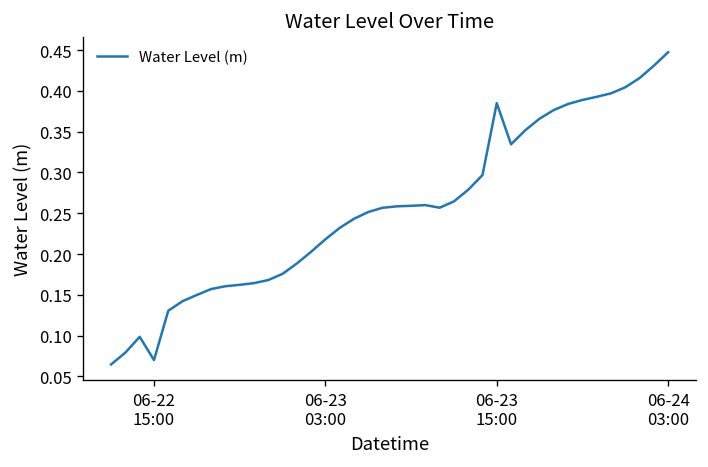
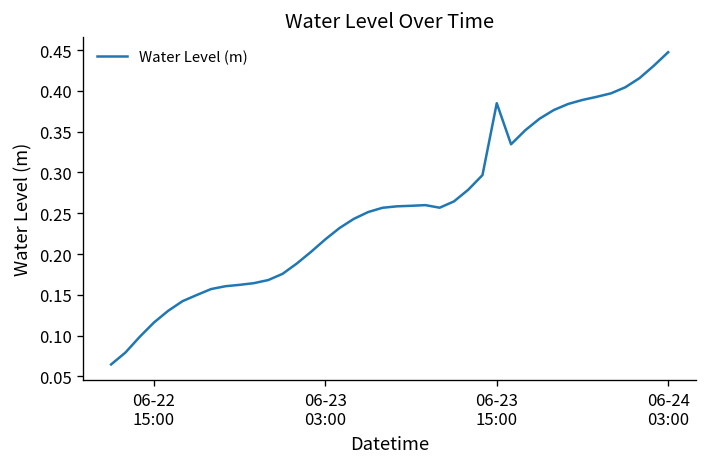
06-22 15:00: 0.07 -> 0.12
